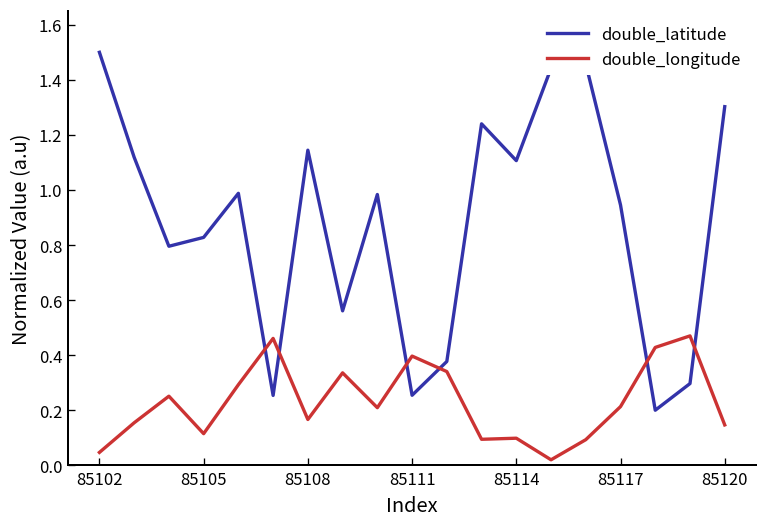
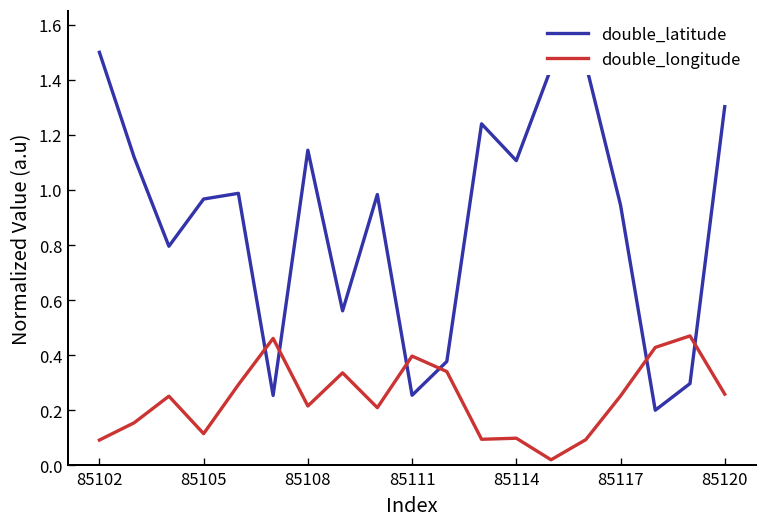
double_longitude, 85102: 0.05 -> 0.09
double_latitude, 85105: 0.83 -> 0.97
double_longitude, 85108: 0.17 -> 0.22
double_longitude, 85117: 0.21 -> 0.25
double_longitude, 85120: 0.15 -> 0.26
